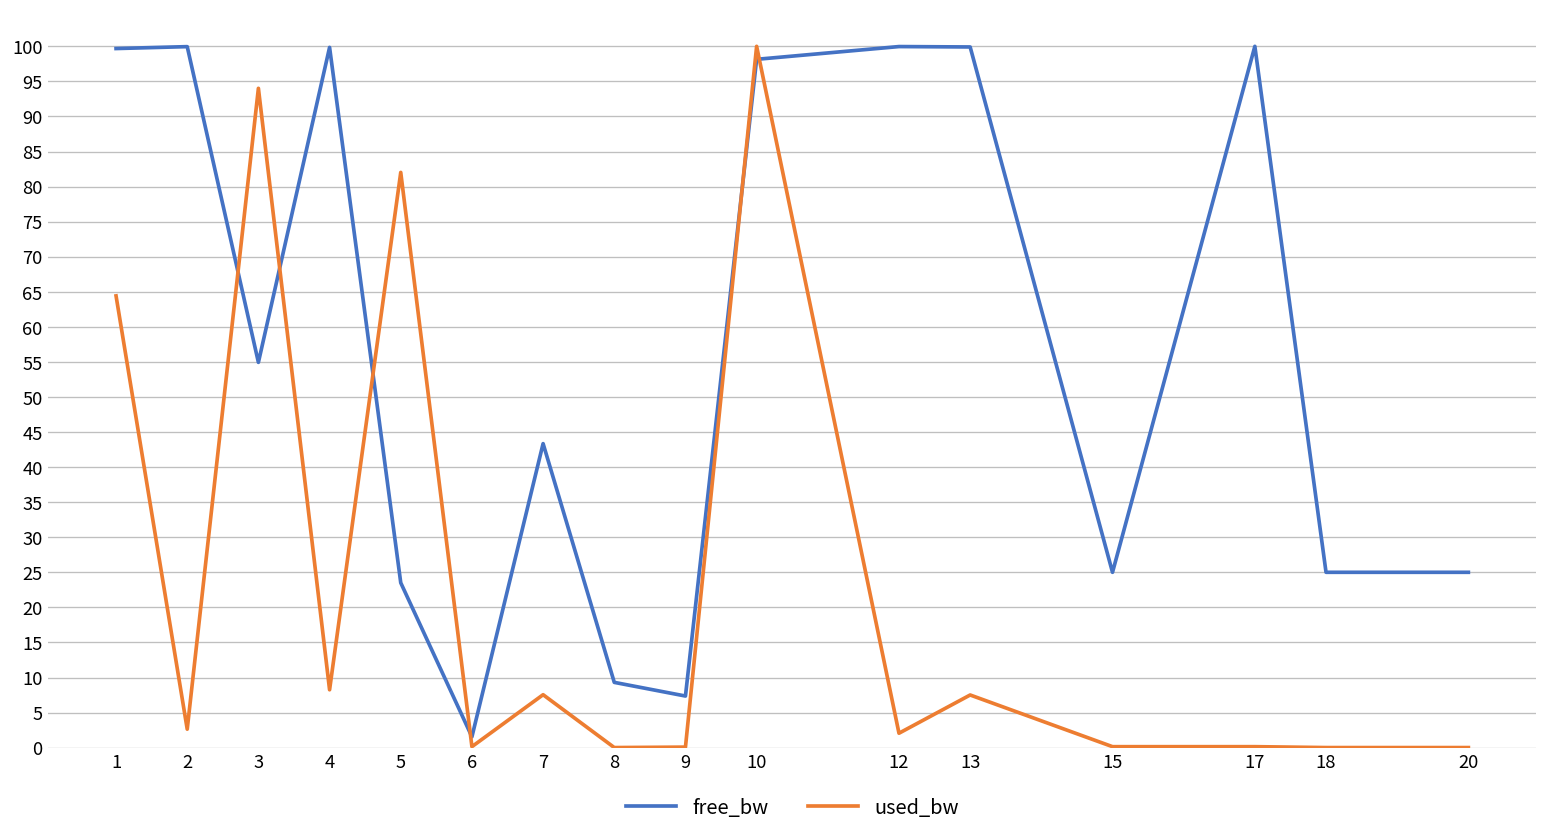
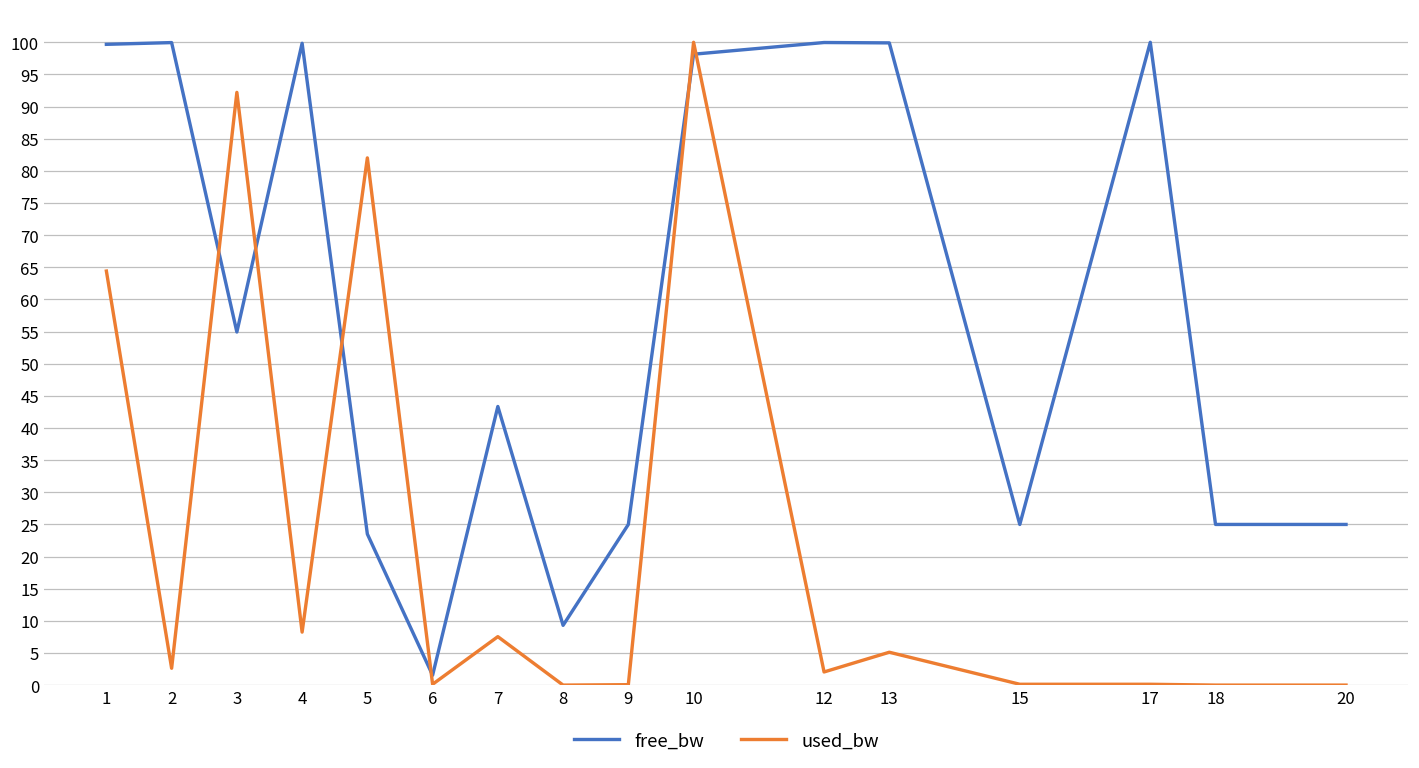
used_bw, 3: 94 -> 92
free_bw, 9: 7 -> 25
used_bw, 13: 8 -> 5
